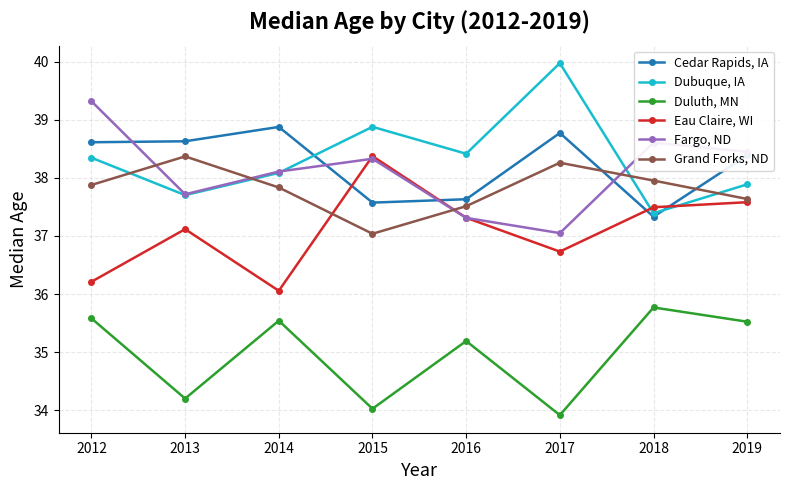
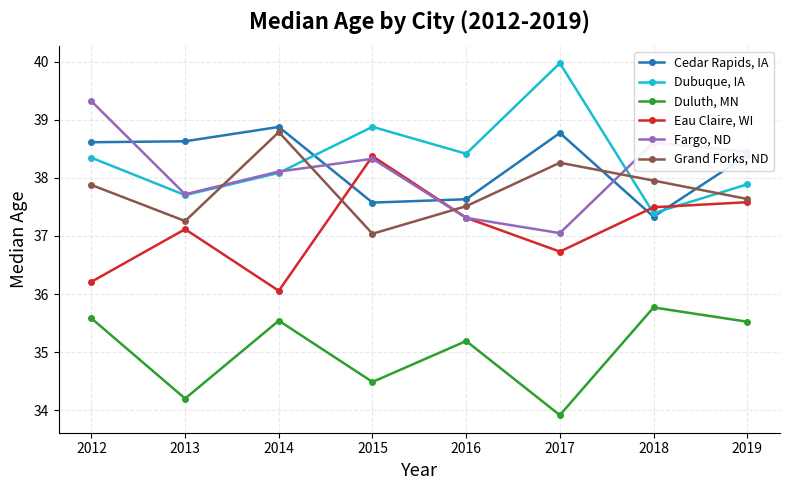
Grand Forks, ND, 2013: 38.4 -> 37.3
Grand Forks, ND, 2014: 37.8 -> 38.8
Duluth, MN, 2015: 34.0 -> 34.5
